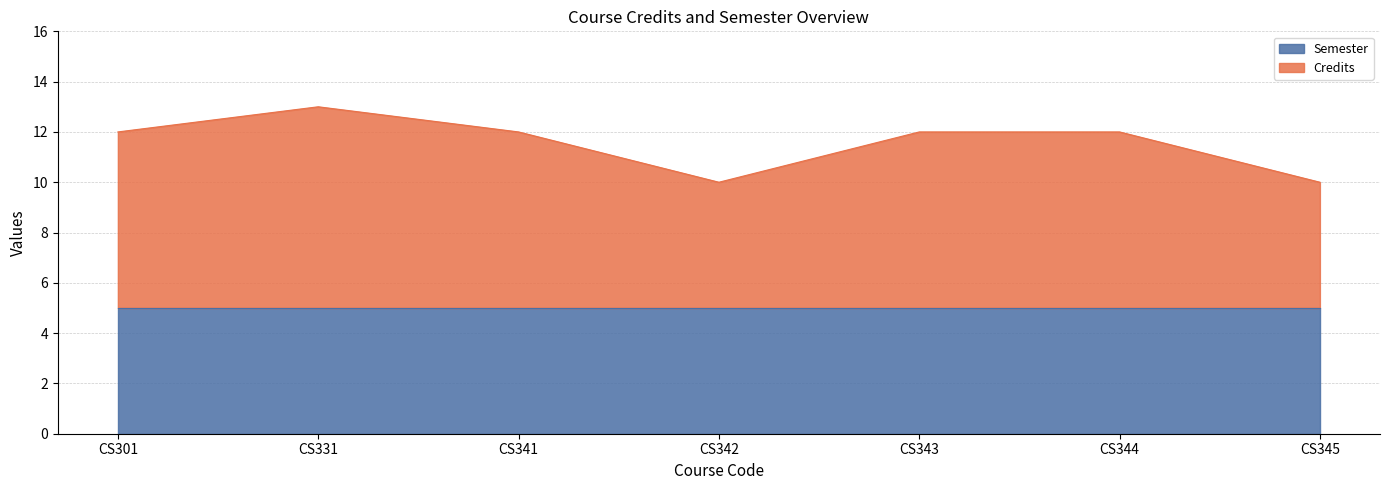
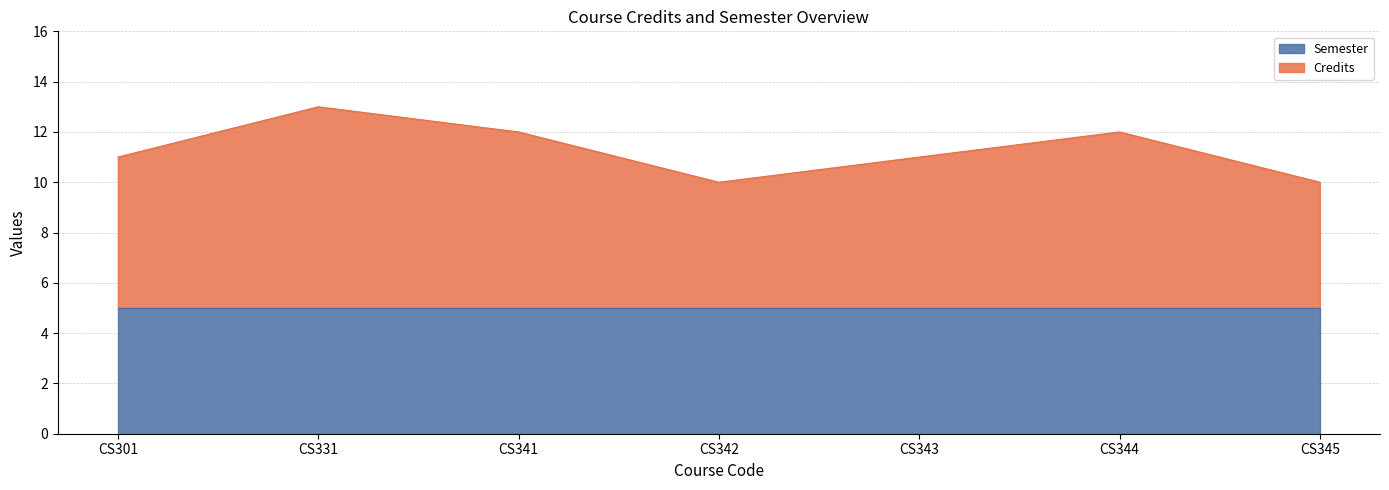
Credits, CS301: 12.0 -> 11.0
Credits, CS343: 12.0 -> 11.0
